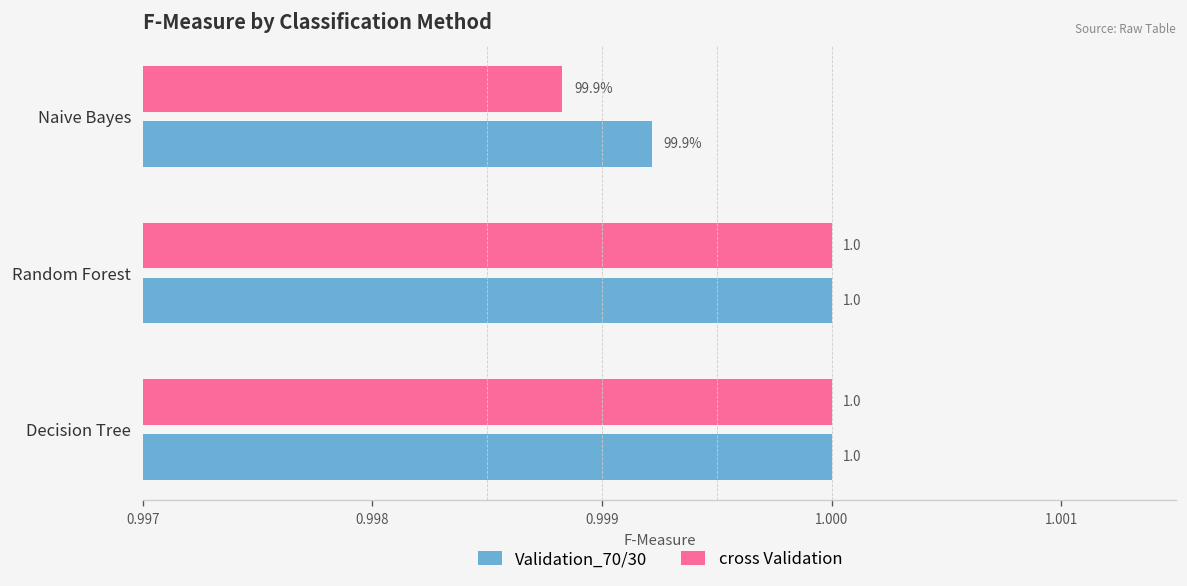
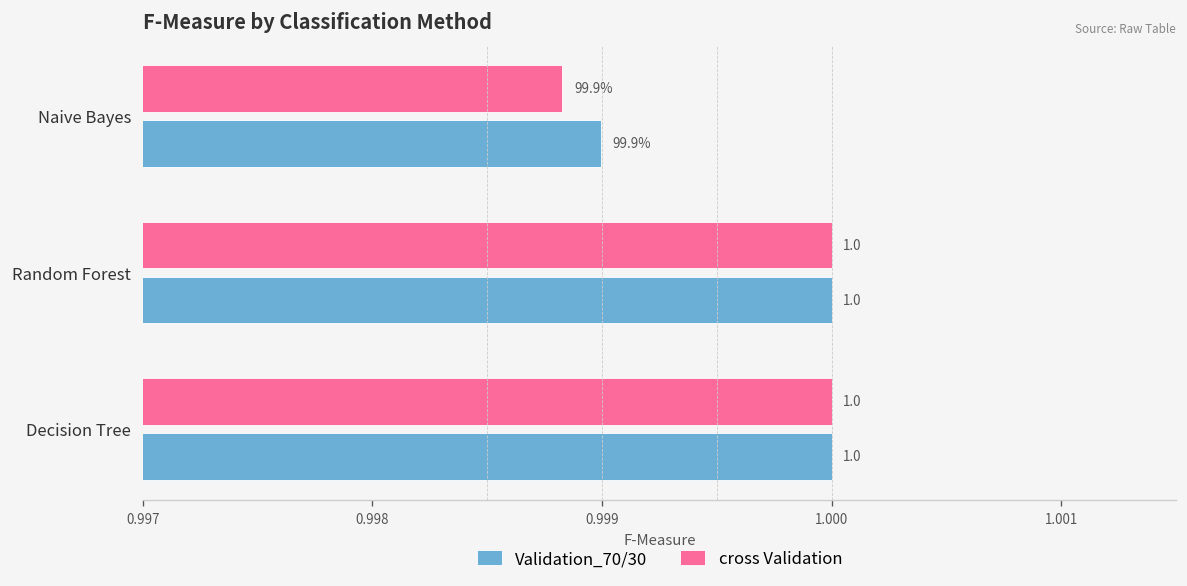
Validation_70/30, Naive Bayes: 0.99922 -> 0.99900
